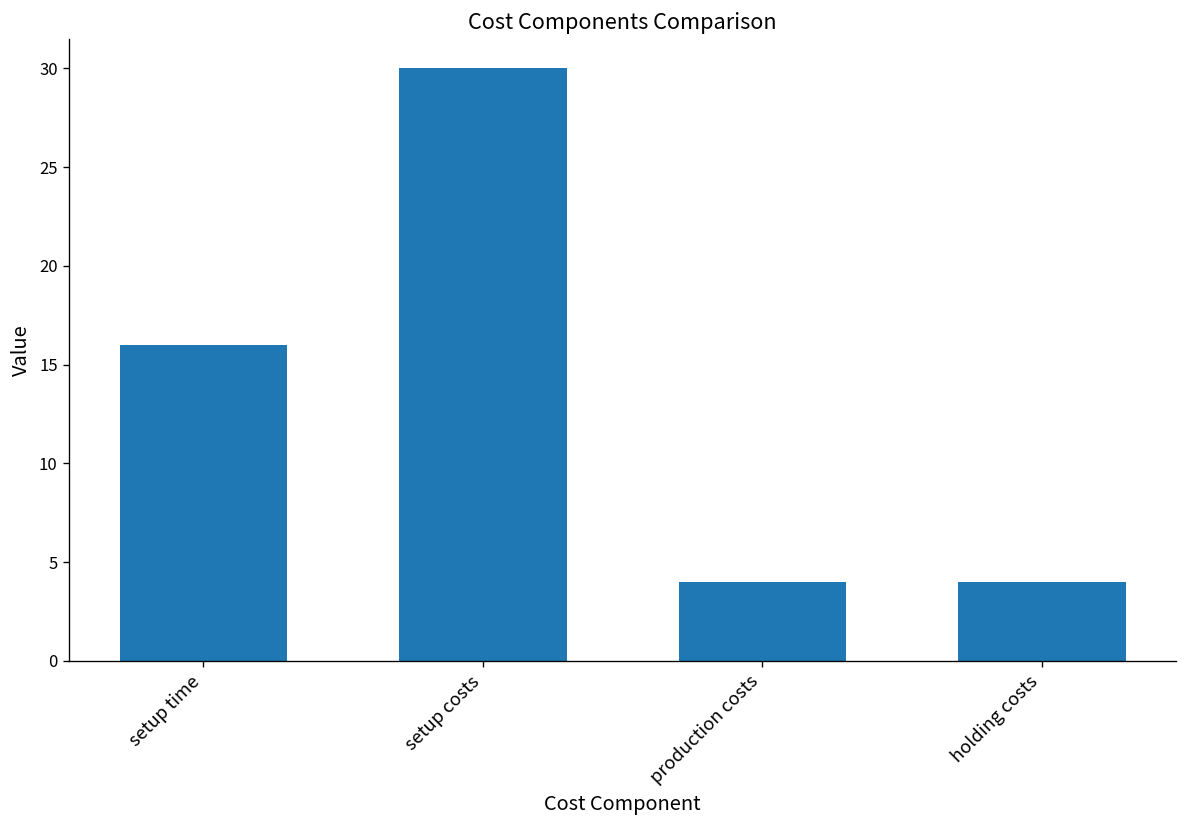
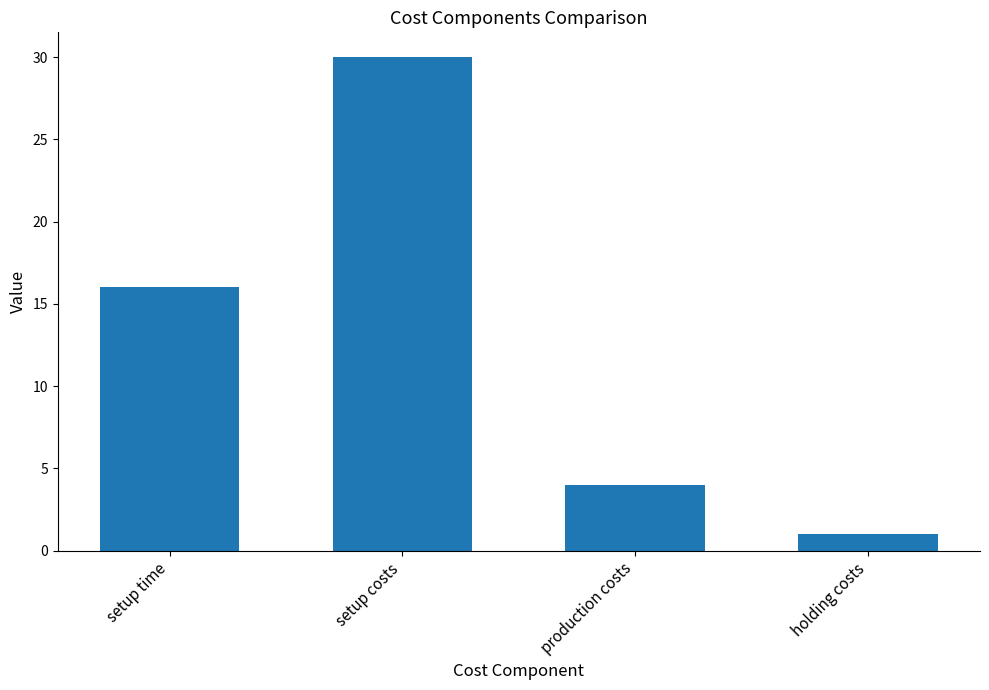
holding costs: 4 -> 1
